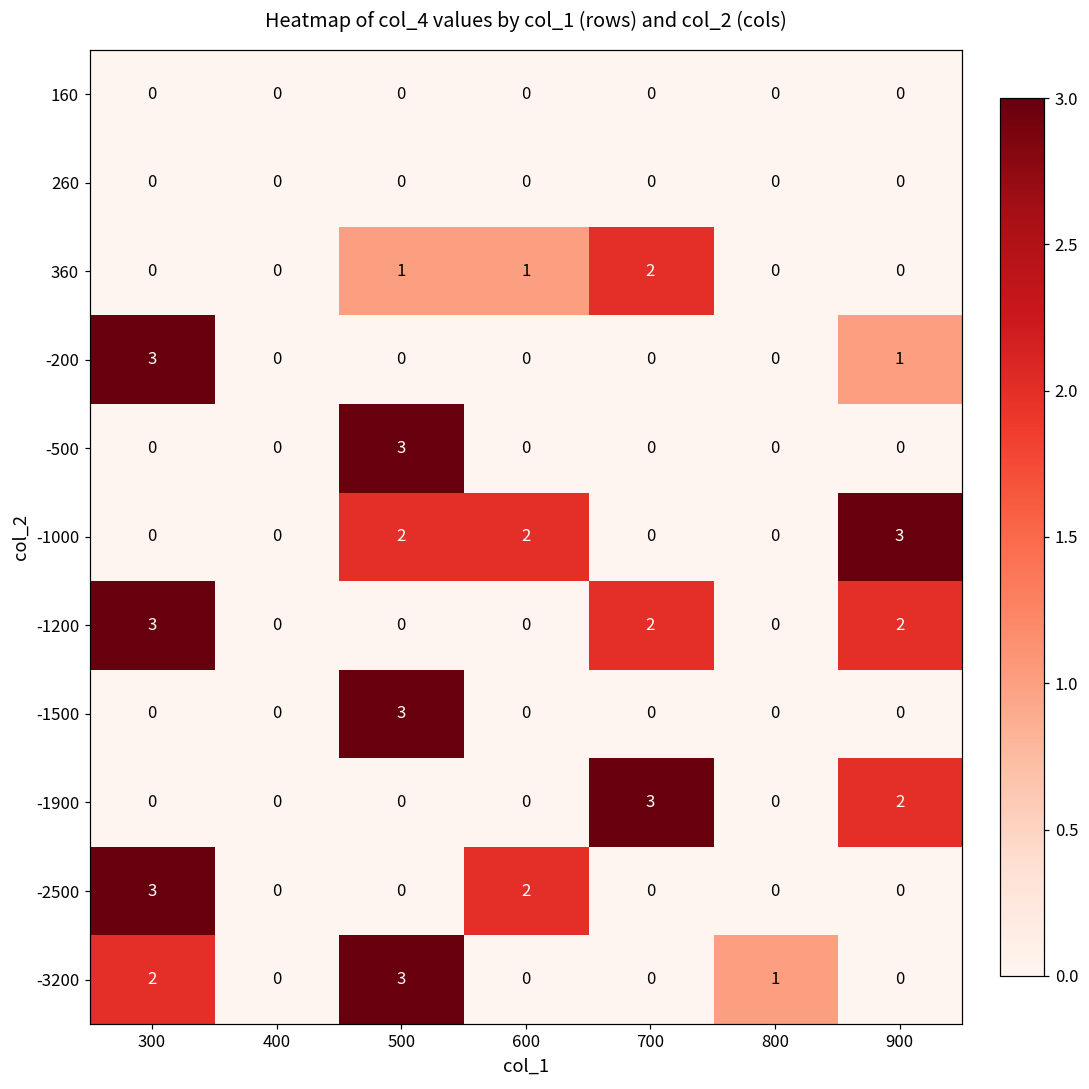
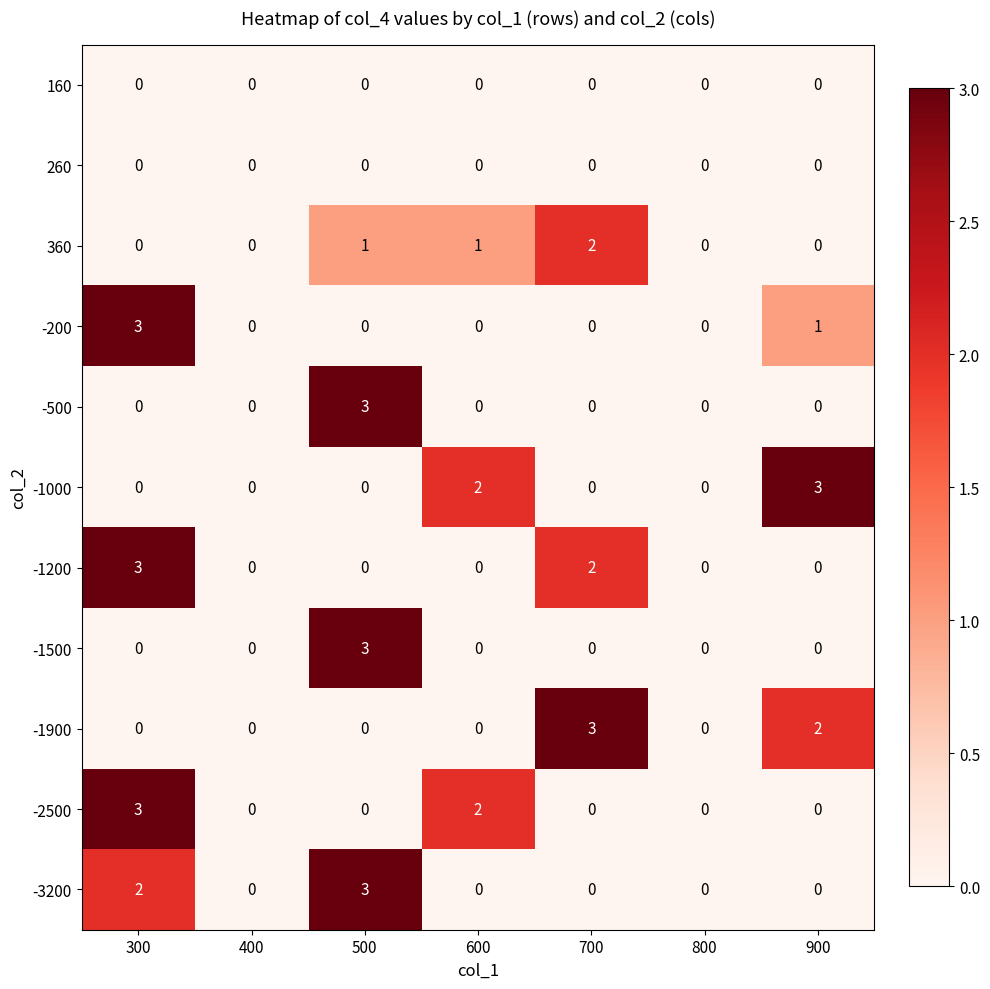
-1000, 500: 2 -> 0
-1200, 900: 2 -> 0
-3200, 800: 1 -> 0
